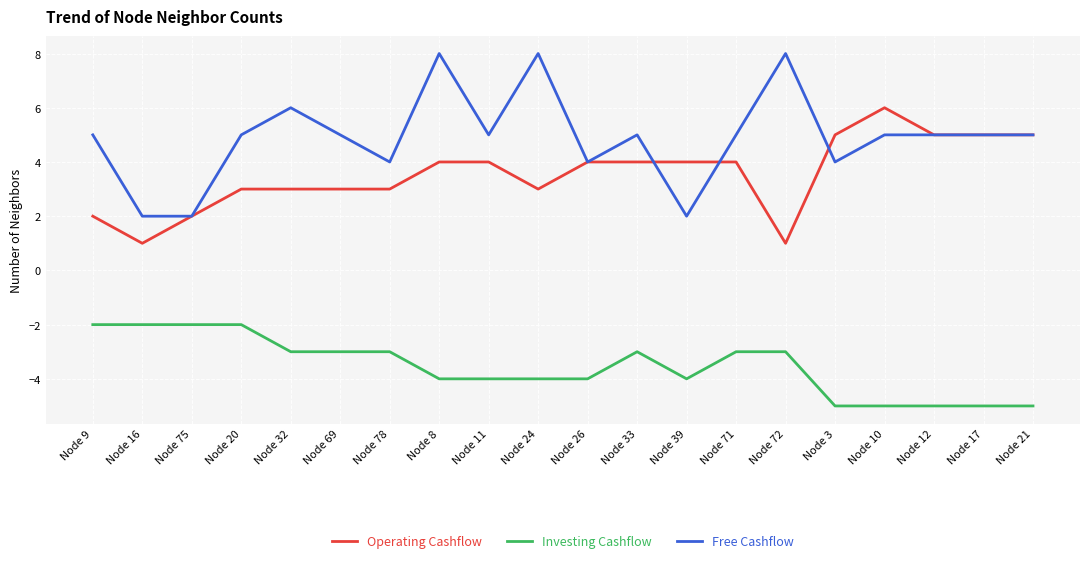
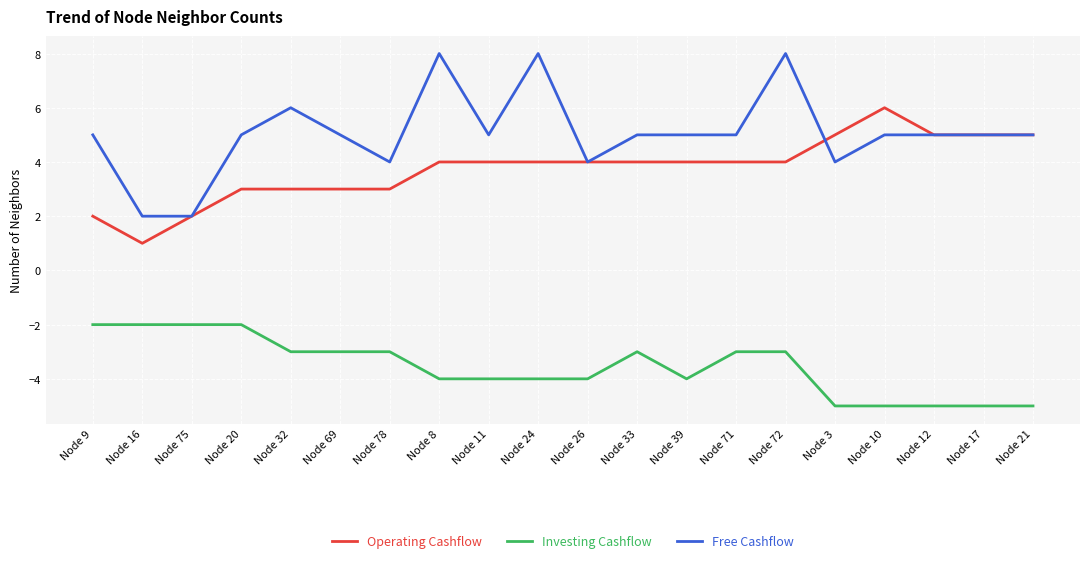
Operating Cashflow, Node 24: 3 -> 4
Free Cashflow, Node 39: 2 -> 5
Operating Cashflow, Node 72: 1 -> 4
